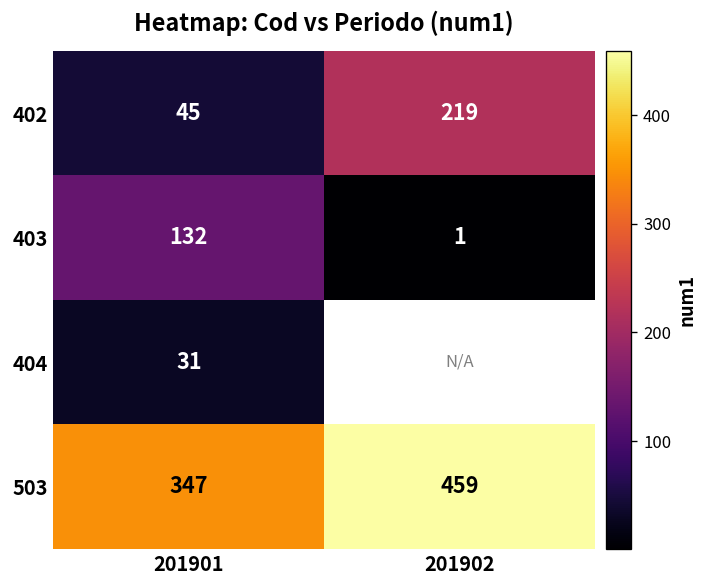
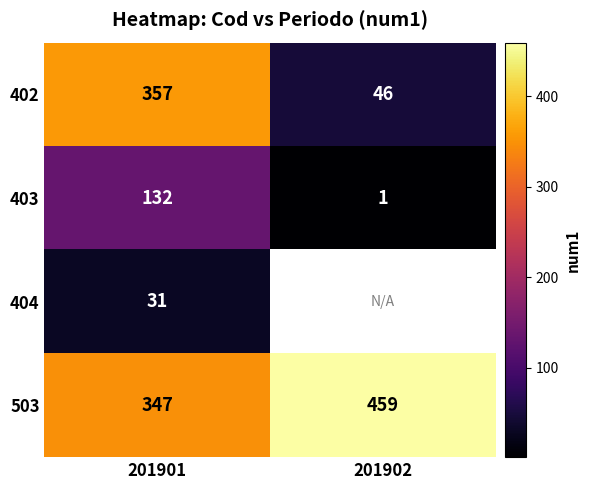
402, 201901: 45 -> 357
402, 201902: 219 -> 46
